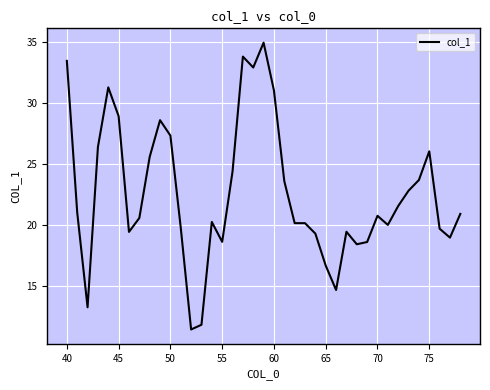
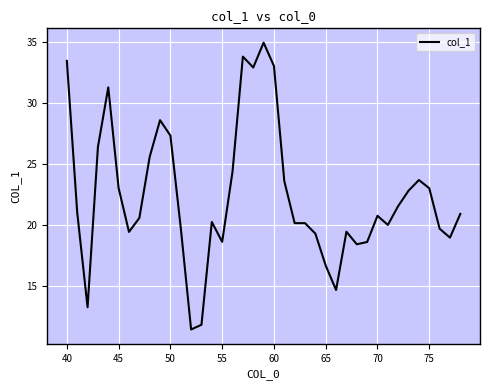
45: 28.9 -> 23.0
60: 31.1 -> 33.1
75: 26.1 -> 23.0
